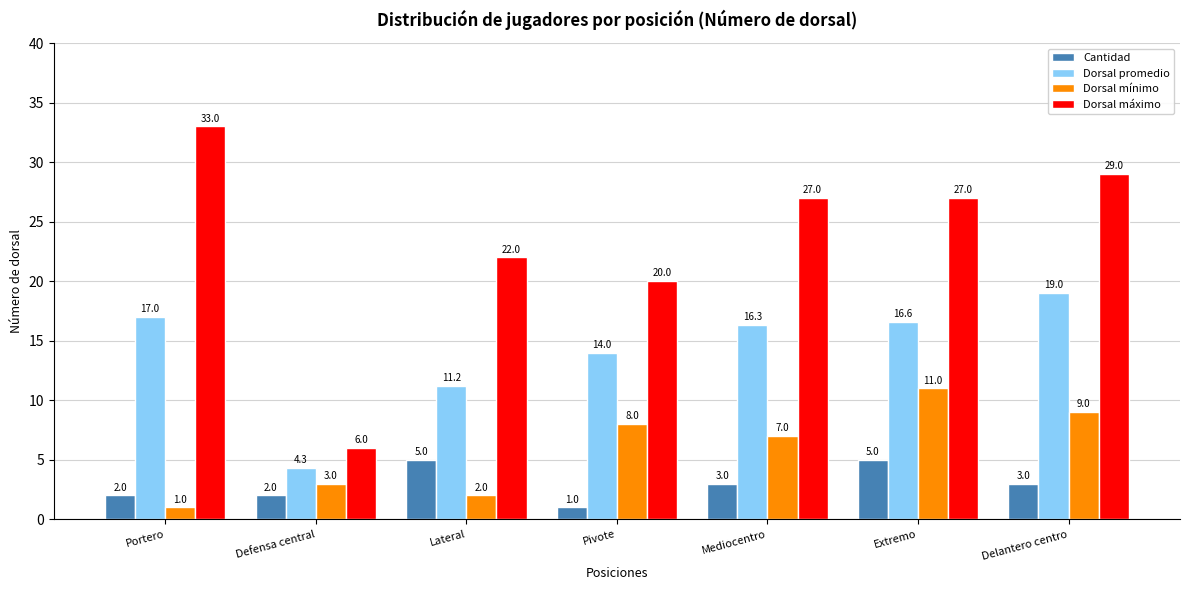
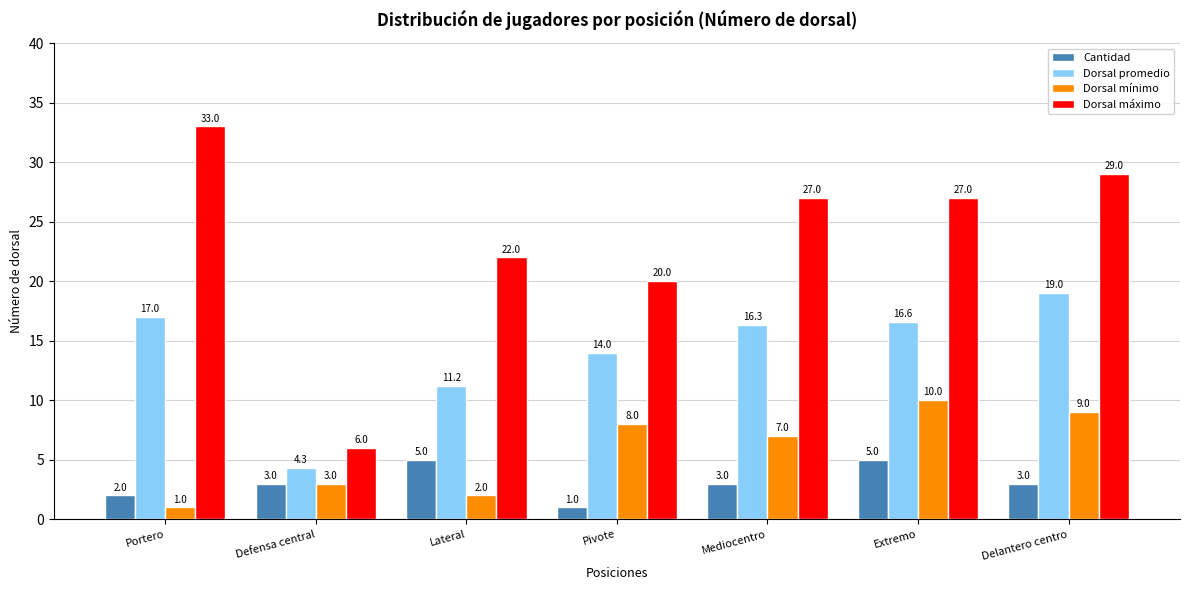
Cantidad, Defensa central: 2.0 -> 3.0
Dorsal mínimo, Extremo: 11.0 -> 10.0
